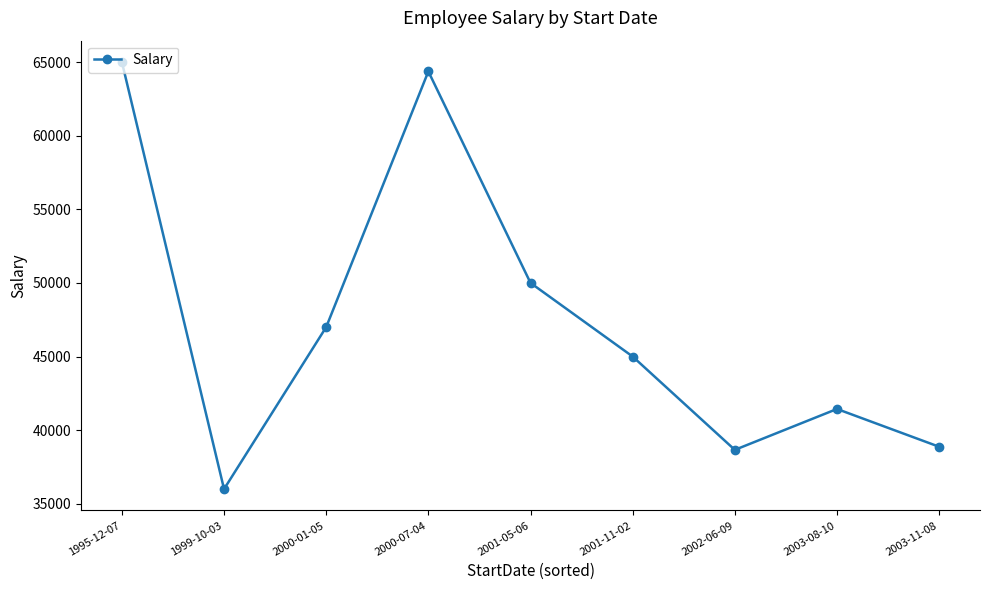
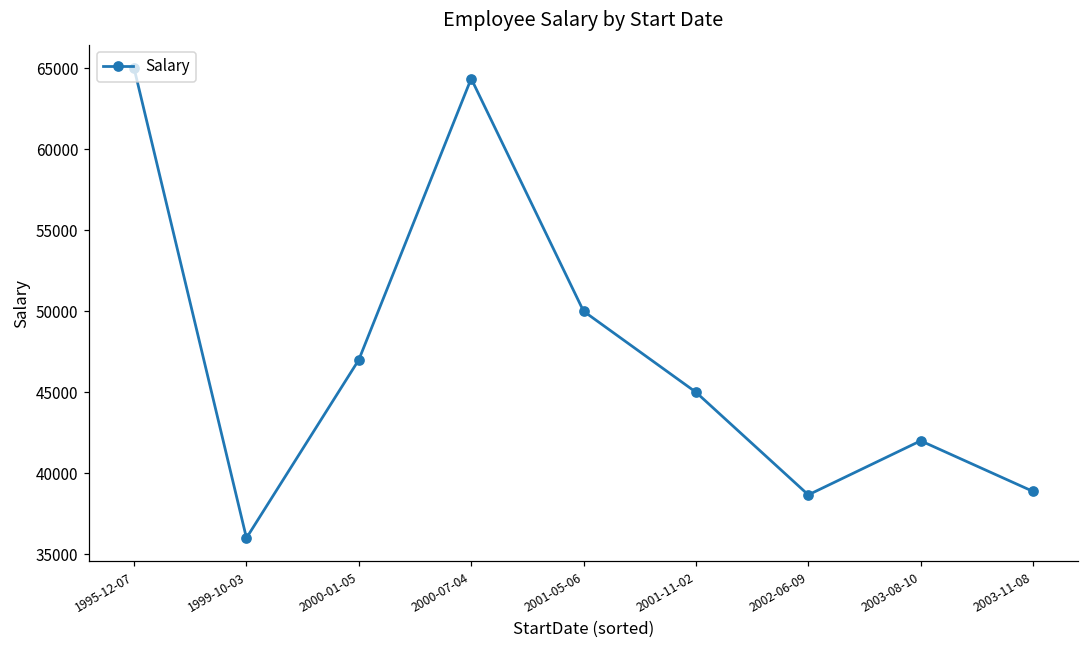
2003-08-10: 41400 -> 42000
